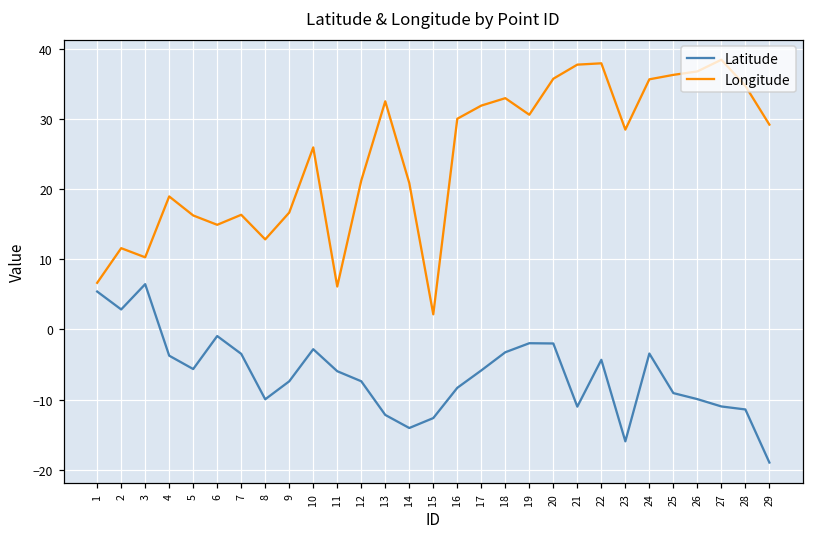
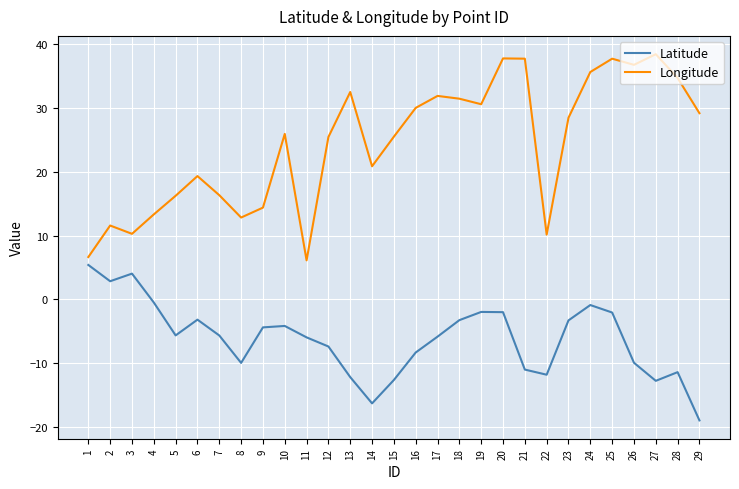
Latitude, 3: 6 -> 4
Latitude, 4: -4 -> 0
Longitude, 4: 19 -> 13
Latitude, 6: -1 -> -3
Longitude, 6: 15 -> 19
Latitude, 7: -3 -> -6
Latitude, 9: -7 -> -4
Longitude, 9: 17 -> 14
Latitude, 10: -3 -> -4
Longitude, 12: 21 -> 25
Latitude, 14: -14 -> -16
Longitude, 15: 2 -> 25
Longitude, 18: 33 -> 31
Longitude, 20: 36 -> 38
Latitude, 22: -4 -> -12
Longitude, 22: 38 -> 10
Latitude, 23: -16 -> -3
Latitude, 24: -3 -> -1
Latitude, 25: -9 -> -2
Longitude, 25: 36 -> 38
Latitude, 27: -11 -> -13
